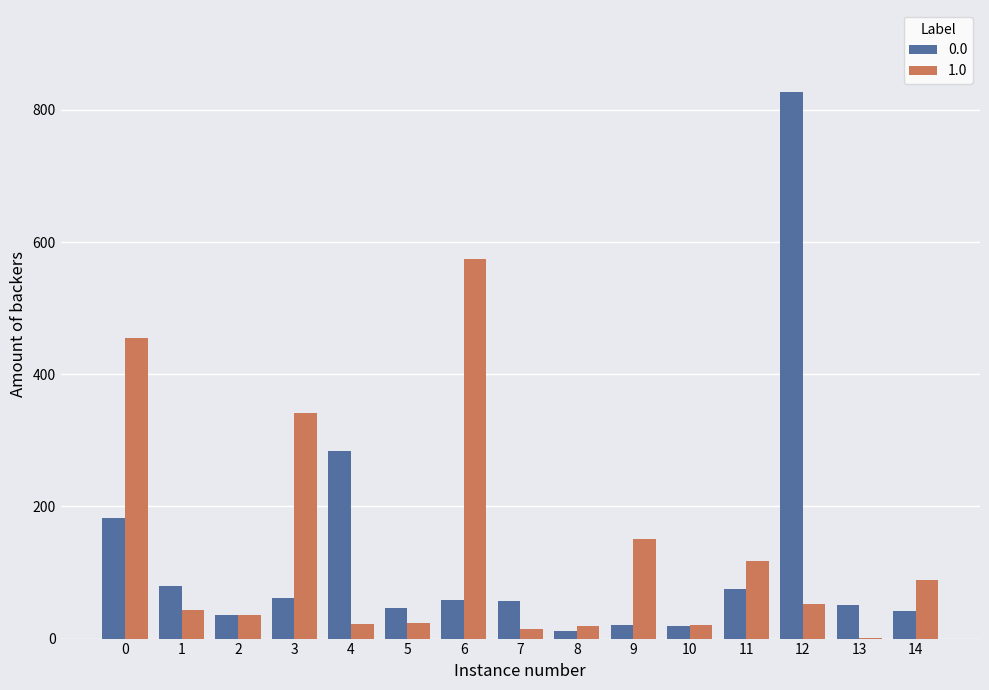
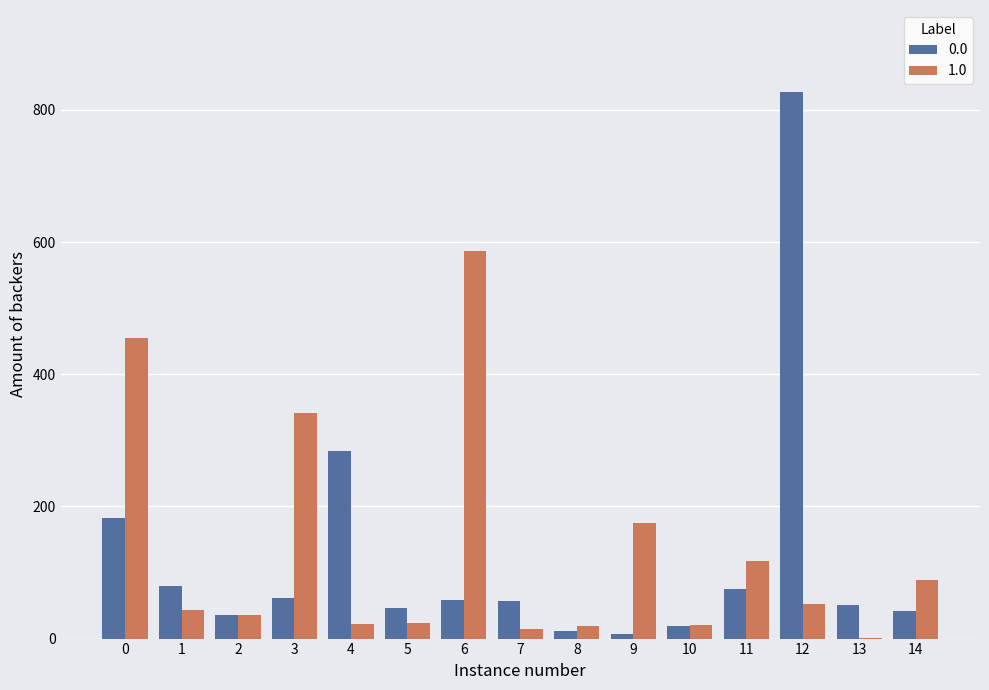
1.0, 6: 570 -> 590
0.0, 9: 20 -> 10
1.0, 9: 150 -> 180
